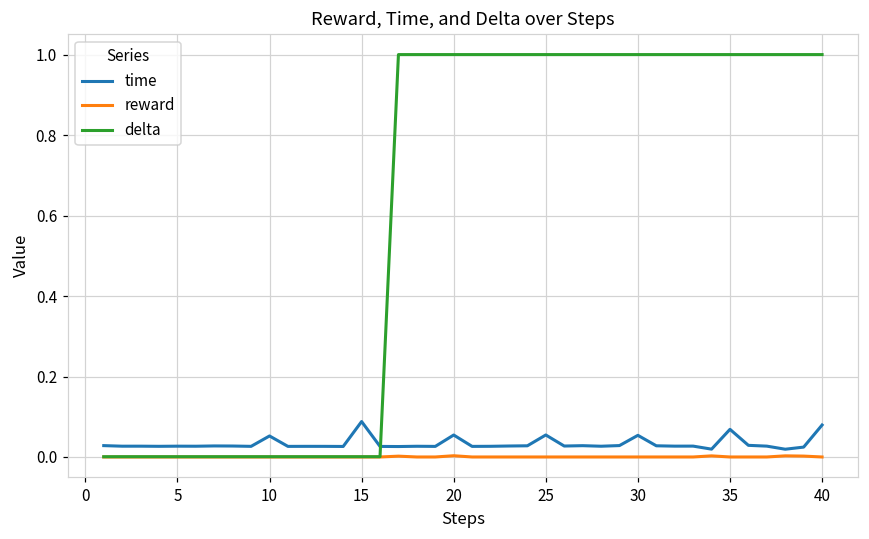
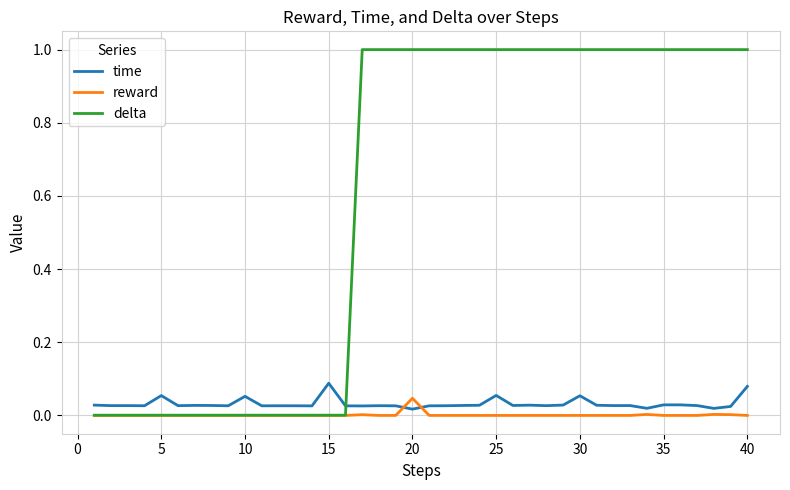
time, 5: 0.03 -> 0.05
time, 20: 0.05 -> 0.02
reward, 20: 0.00 -> 0.05
time, 35: 0.07 -> 0.03
